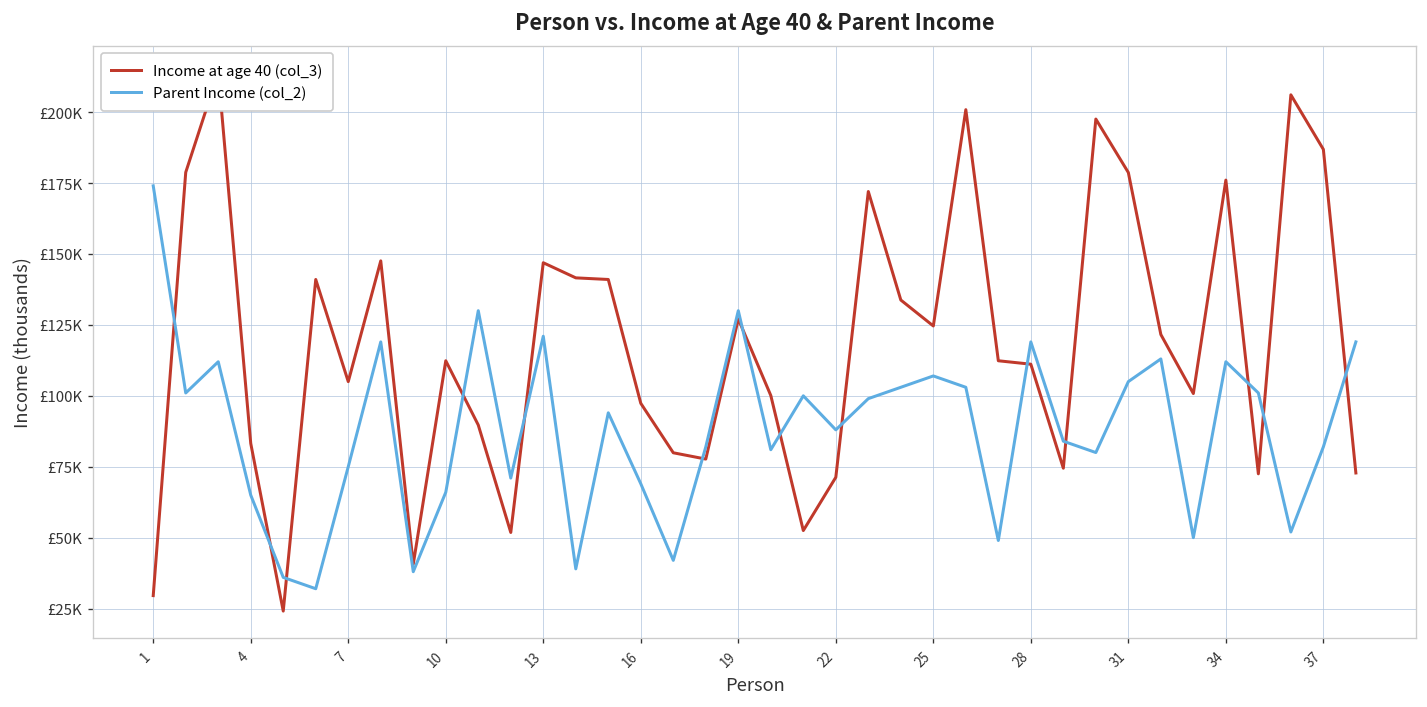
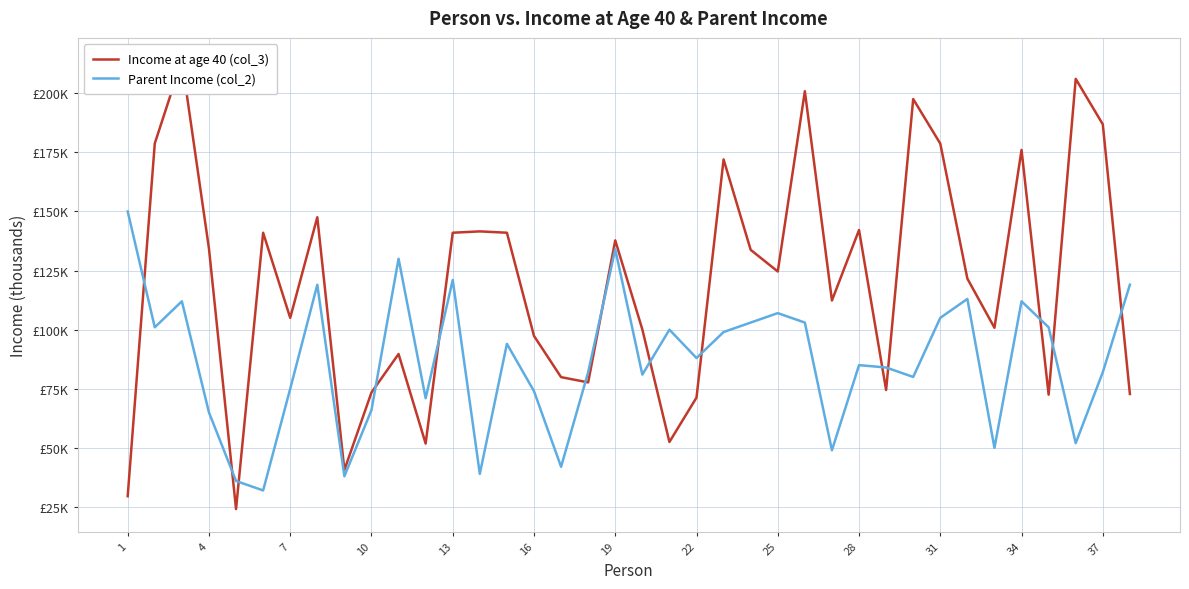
Parent Income (col_2), 1: £174000 -> £150000
Income at age 40 (col_3), 4: £83000 -> £134000
Income at age 40 (col_3), 10: £112000 -> £73000
Income at age 40 (col_3), 13: £147000 -> £141000
Parent Income (col_2), 16: £69000 -> £74000
Income at age 40 (col_3), 19: £127000 -> £138000
Parent Income (col_2), 19: £130000 -> £134000
Income at age 40 (col_3), 28: £111000 -> £142000
Parent Income (col_2), 28: £119000 -> £85000
